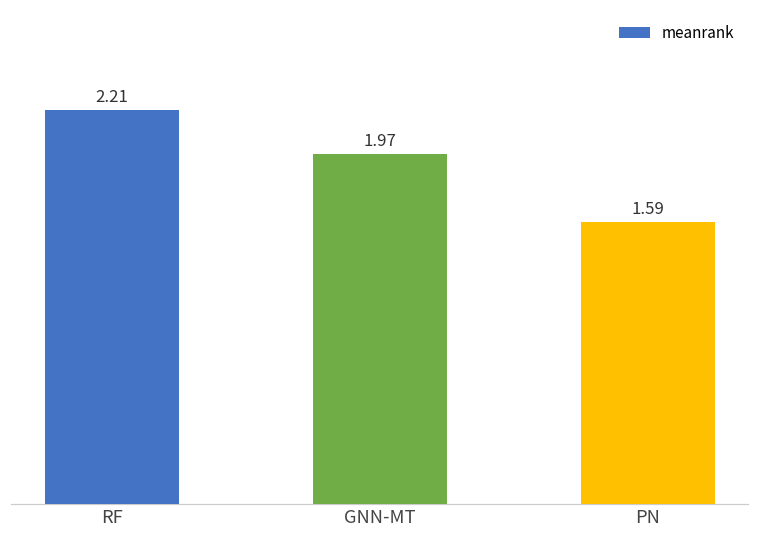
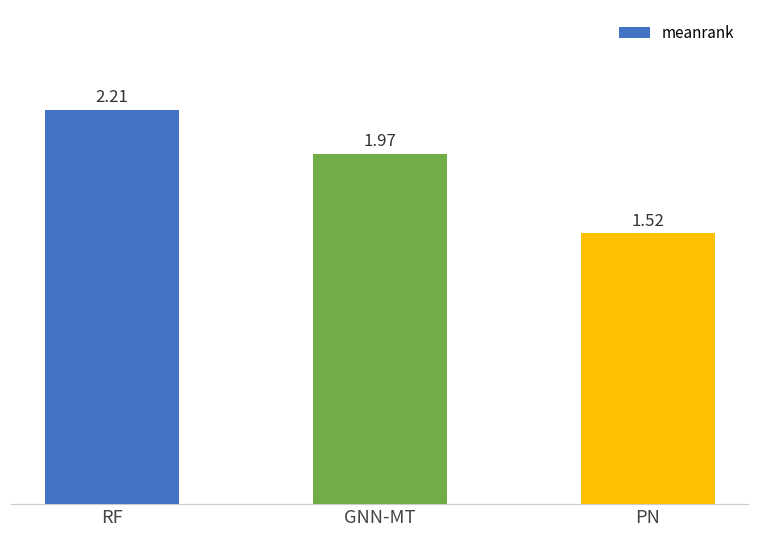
PN: 1.59 -> 1.52
